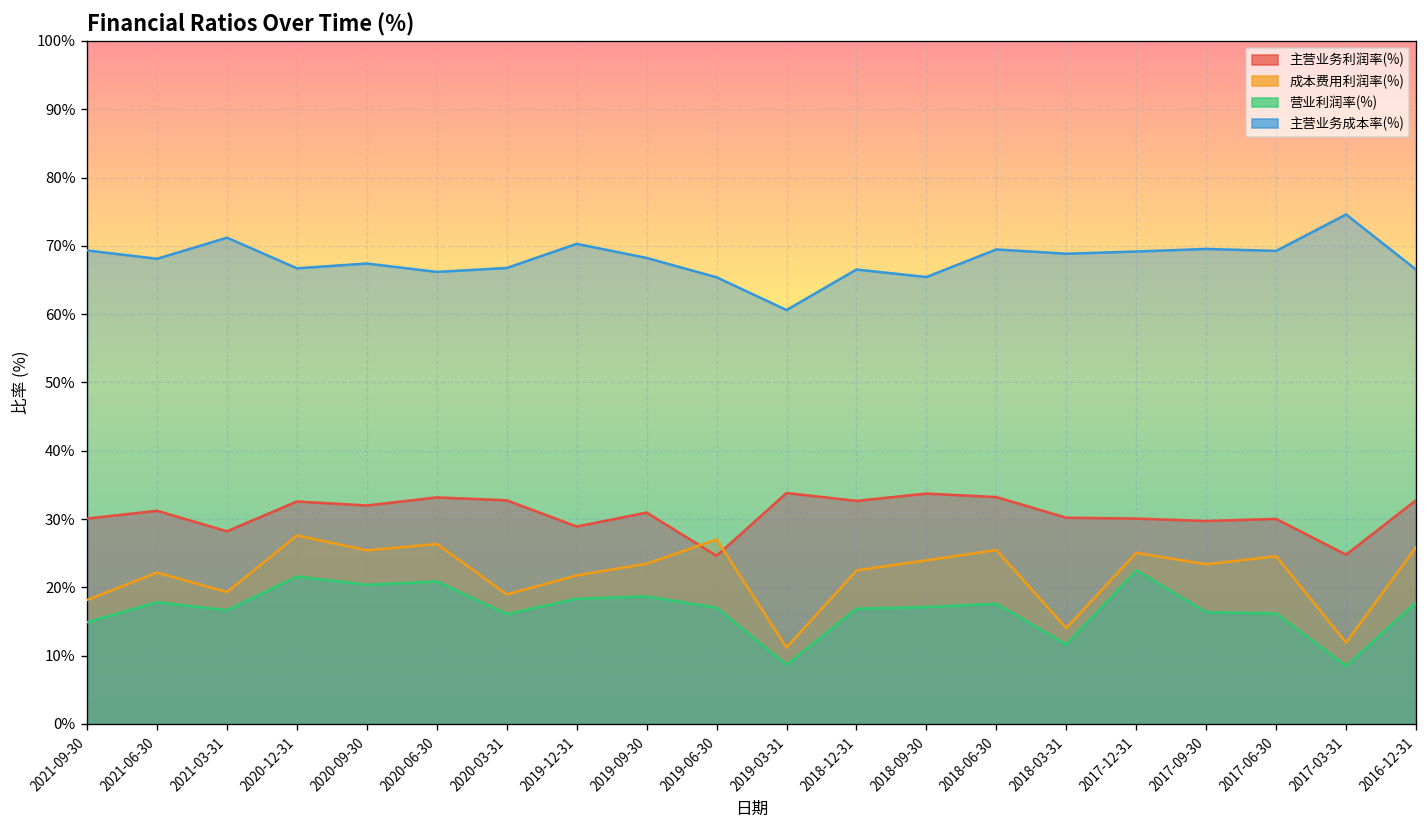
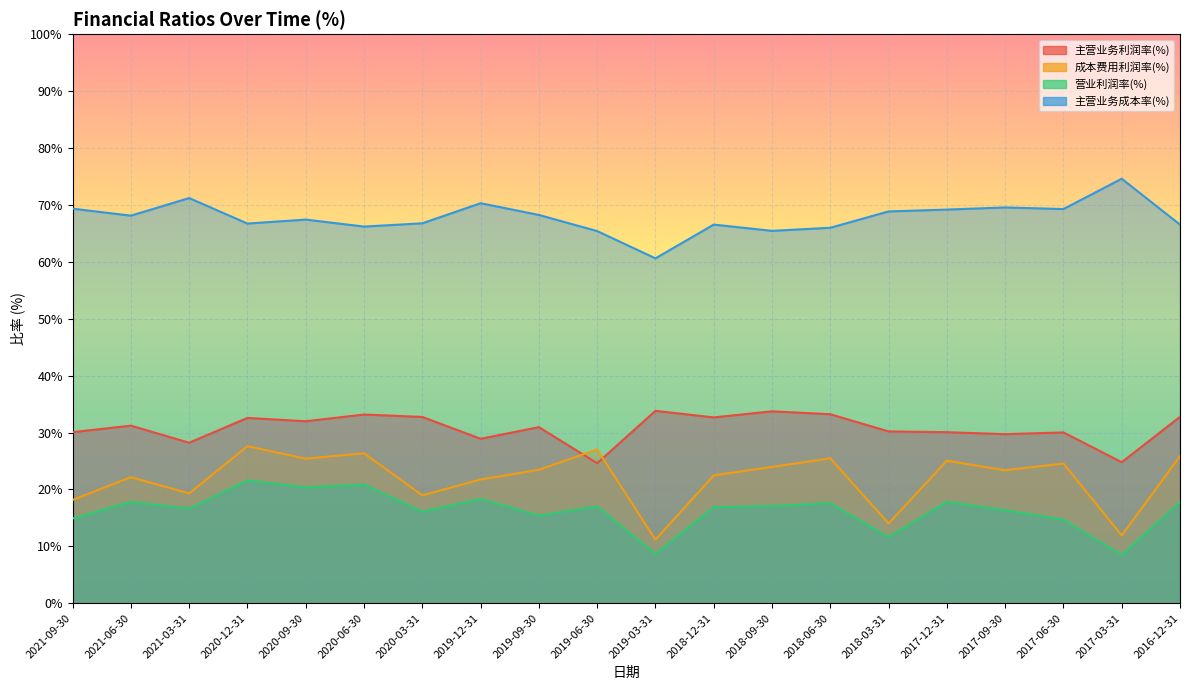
营业利润率(%), 2019-09-30: 19% -> 15%
主营业务成本率(%), 2018-06-30: 69% -> 66%
营业利润率(%), 2017-12-31: 22% -> 18%
营业利润率(%), 2017-06-30: 16% -> 15%
